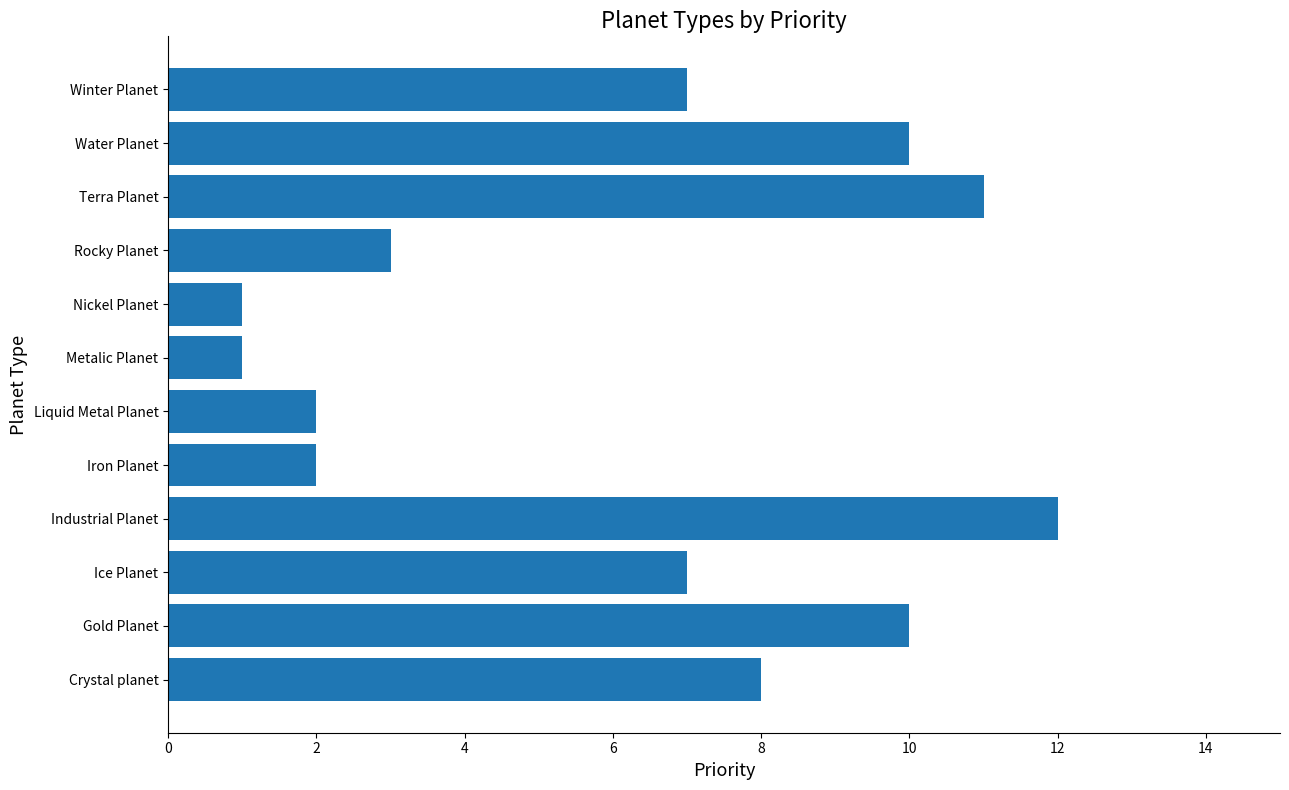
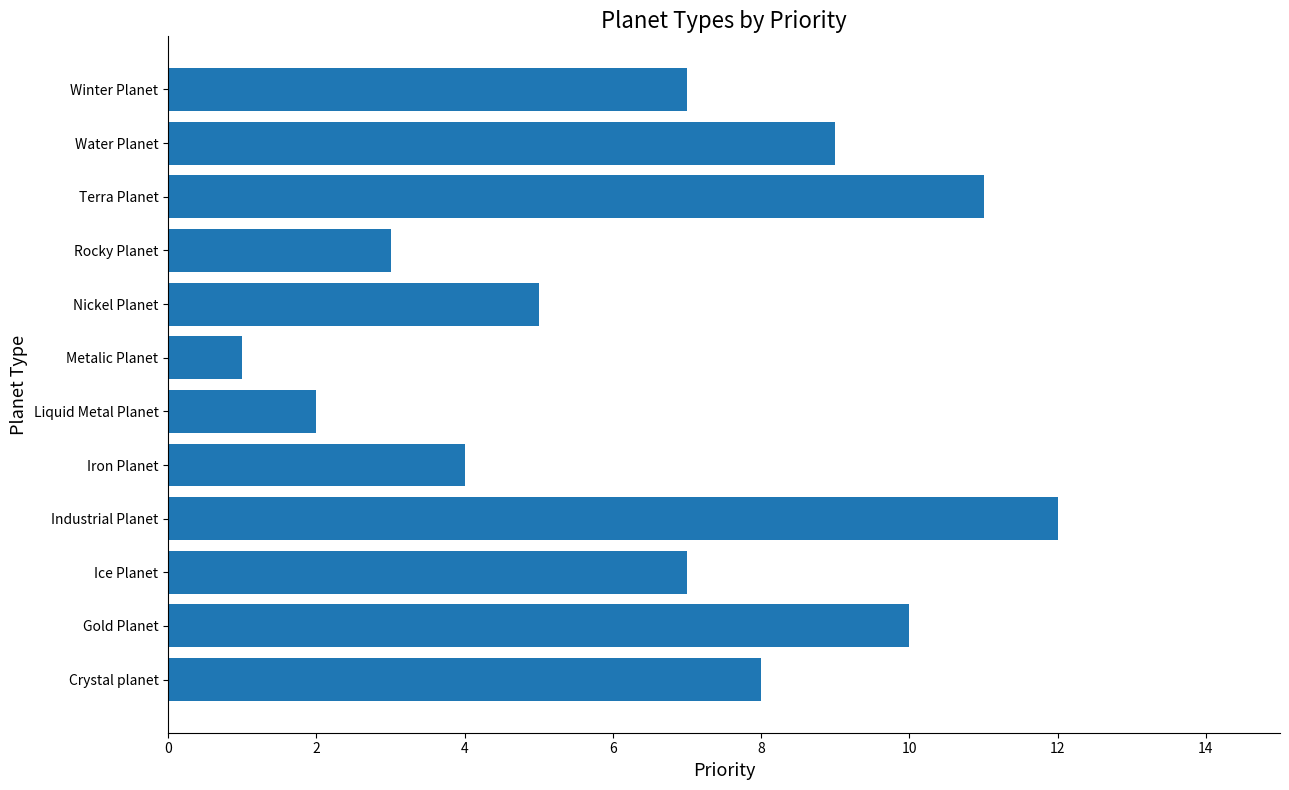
Water Planet: 10 -> 9
Nickel Planet: 1 -> 5
Iron Planet: 2 -> 4
